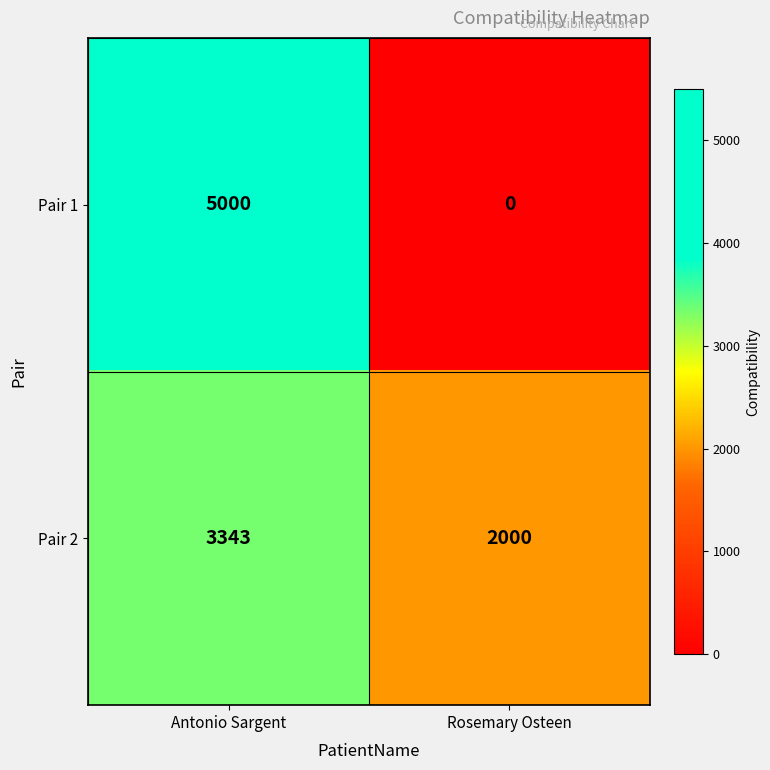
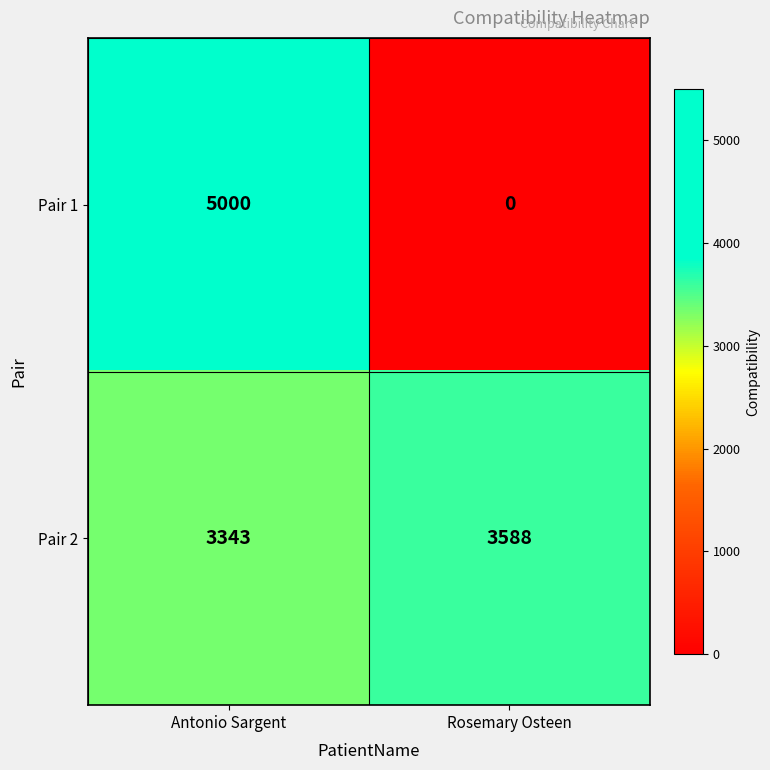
Pair 2, Rosemary Osteen: 2000 -> 3588
